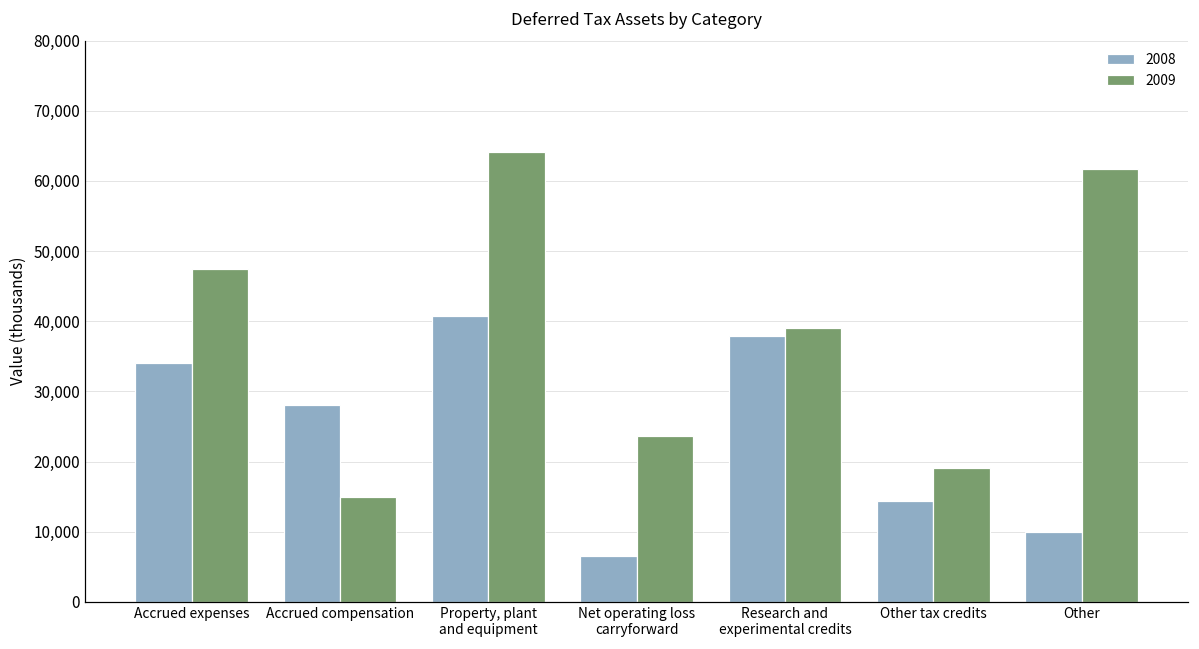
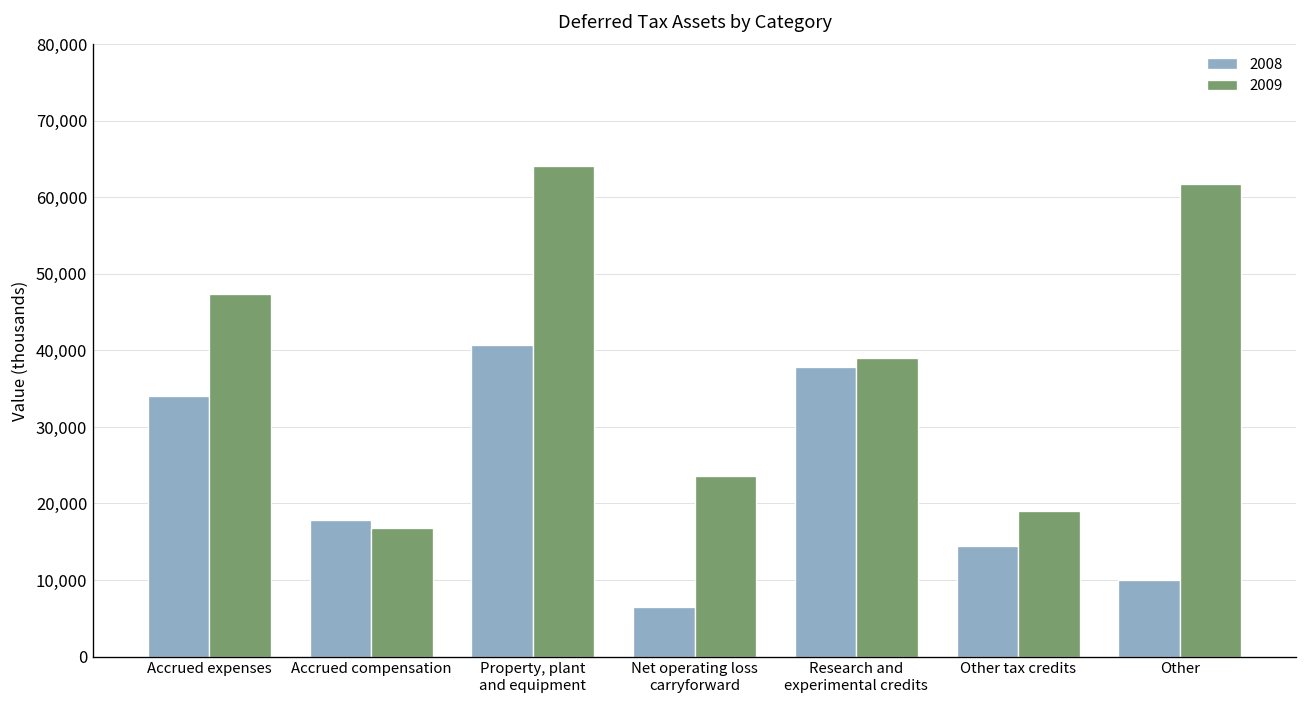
2008, Accrued compensation: 28,000 -> 18,000
2009, Accrued compensation: 15,000 -> 17,000
